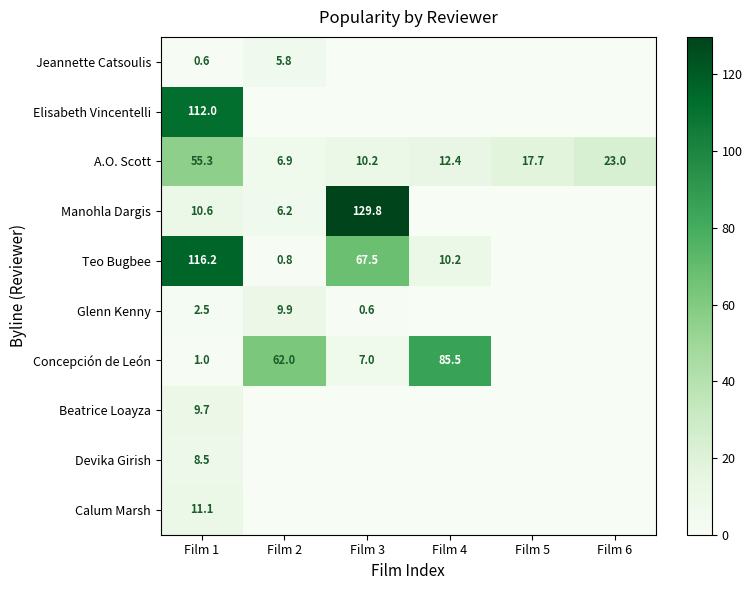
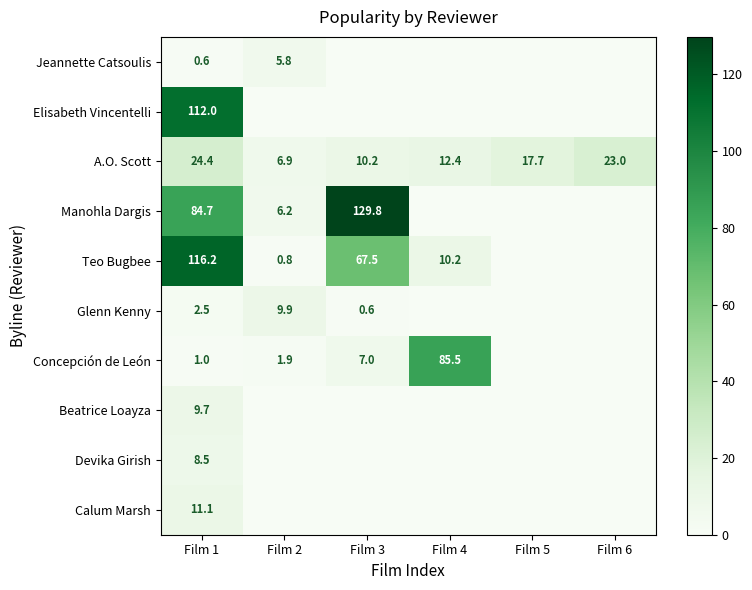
A.O. Scott, Film 1: 55.3 -> 24.4
Manohla Dargis, Film 1: 10.6 -> 84.7
Concepción de León, Film 2: 62.0 -> 1.9
